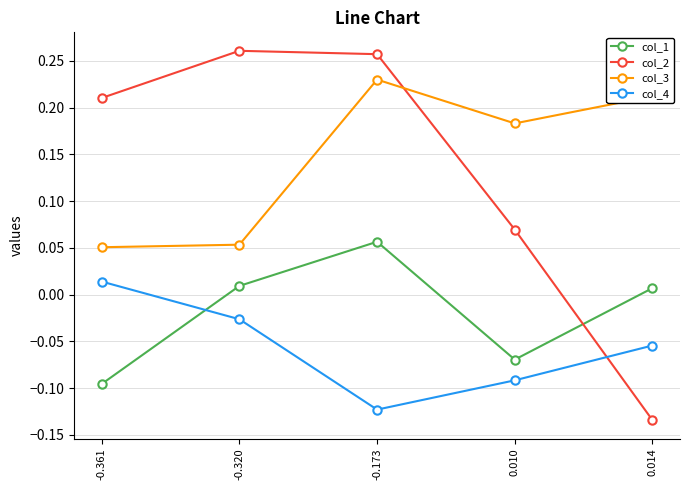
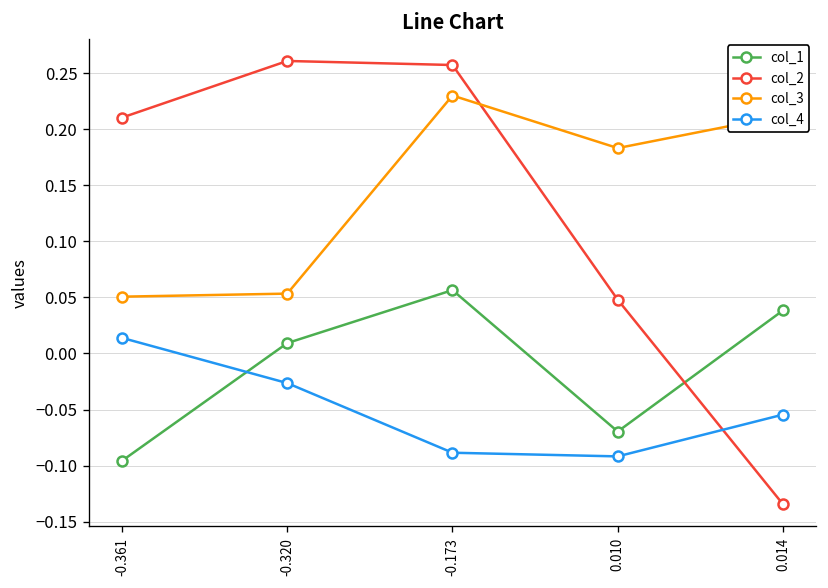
col_4, -0.173: -0.12 -> -0.09
col_2, 0.010: 0.07 -> 0.05
col_1, 0.014: 0.01 -> 0.04
